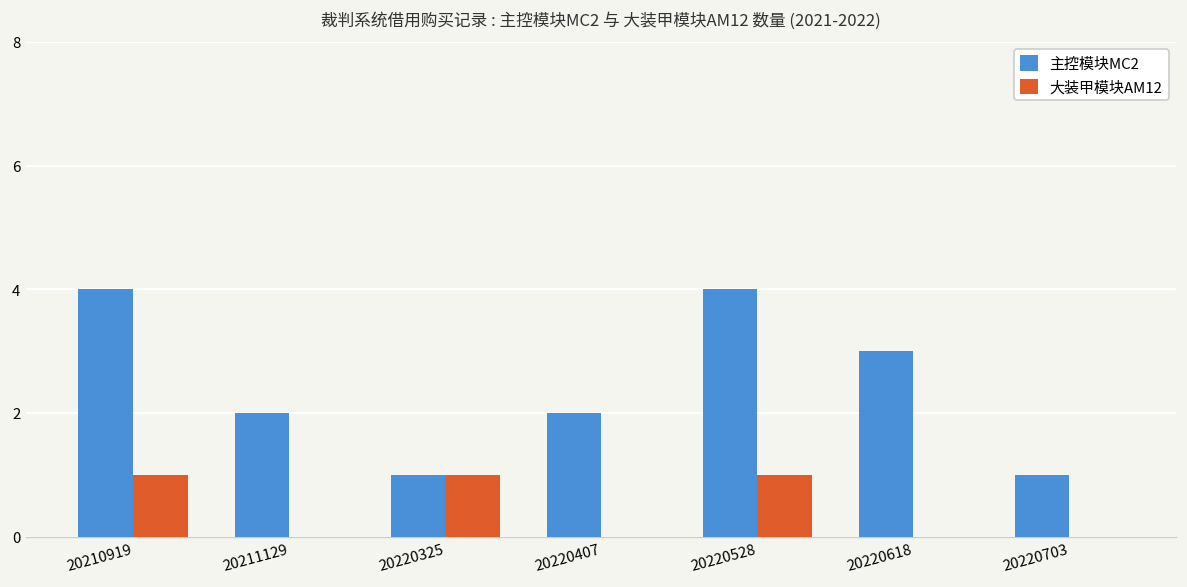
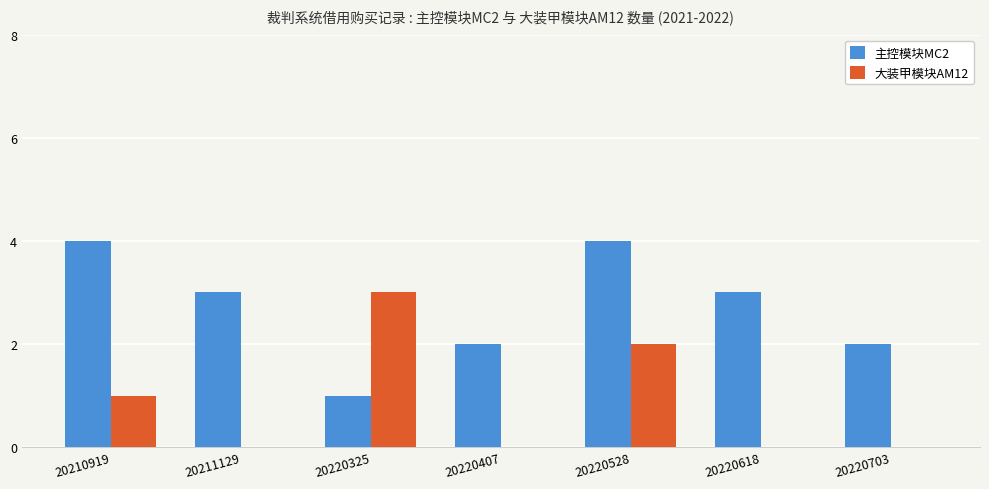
主控模块MC2, 20211129: 2 -> 3
大装甲模块AM12, 20220325: 1 -> 3
大装甲模块AM12, 20220528: 1 -> 2
主控模块MC2, 20220703: 1 -> 2
